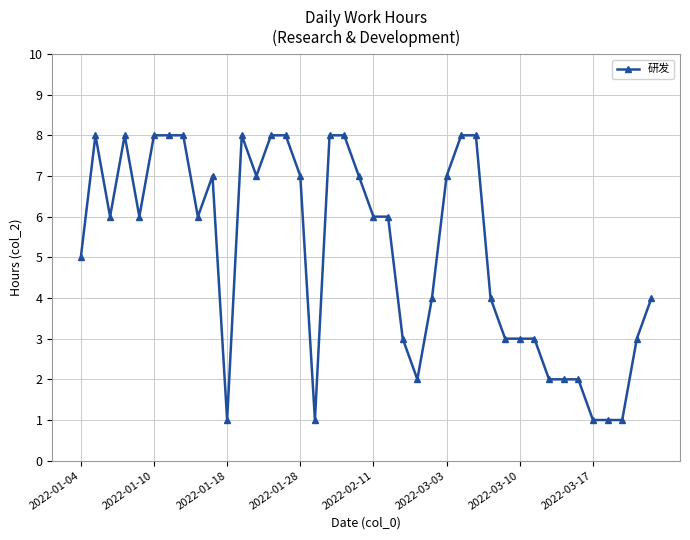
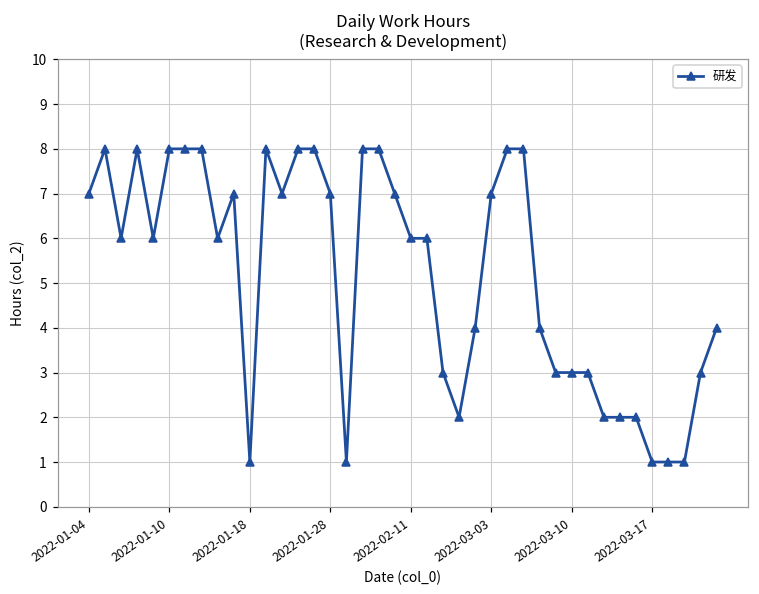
2022-01-04: 5 -> 7
